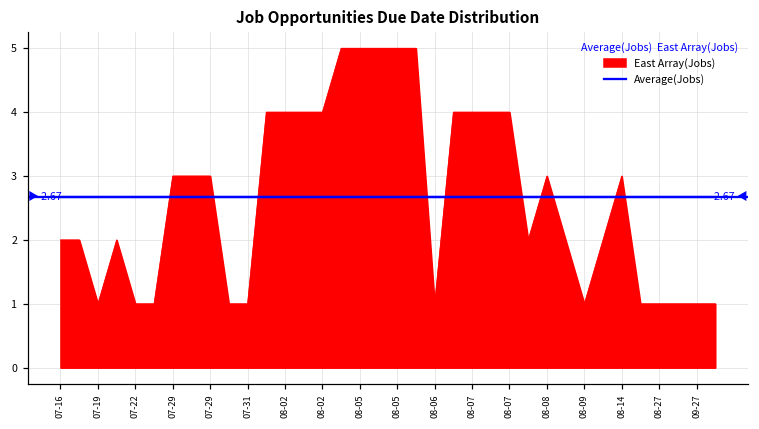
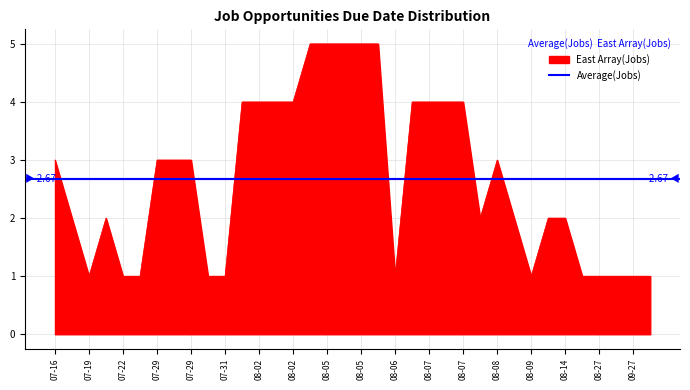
East Array(Jobs), 07-16: 2 -> 3
East Array(Jobs), 08-14: 3 -> 2
